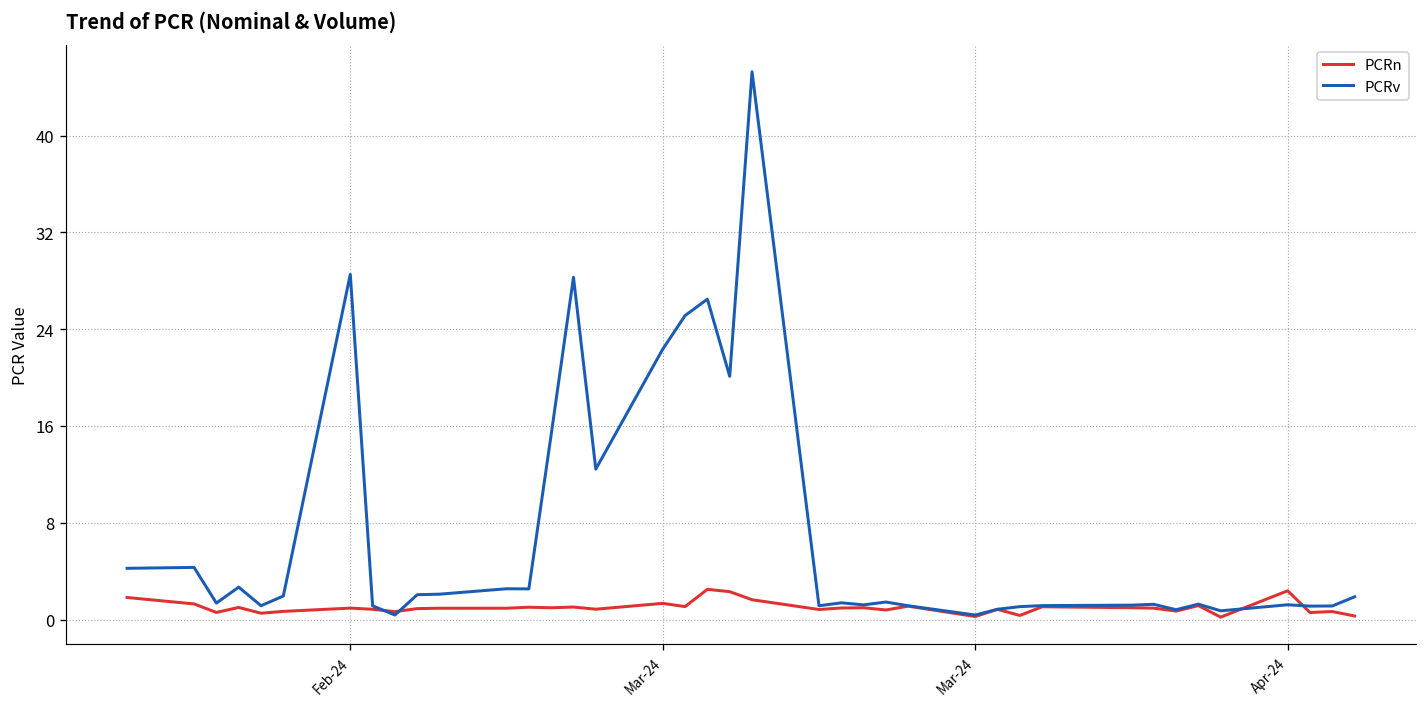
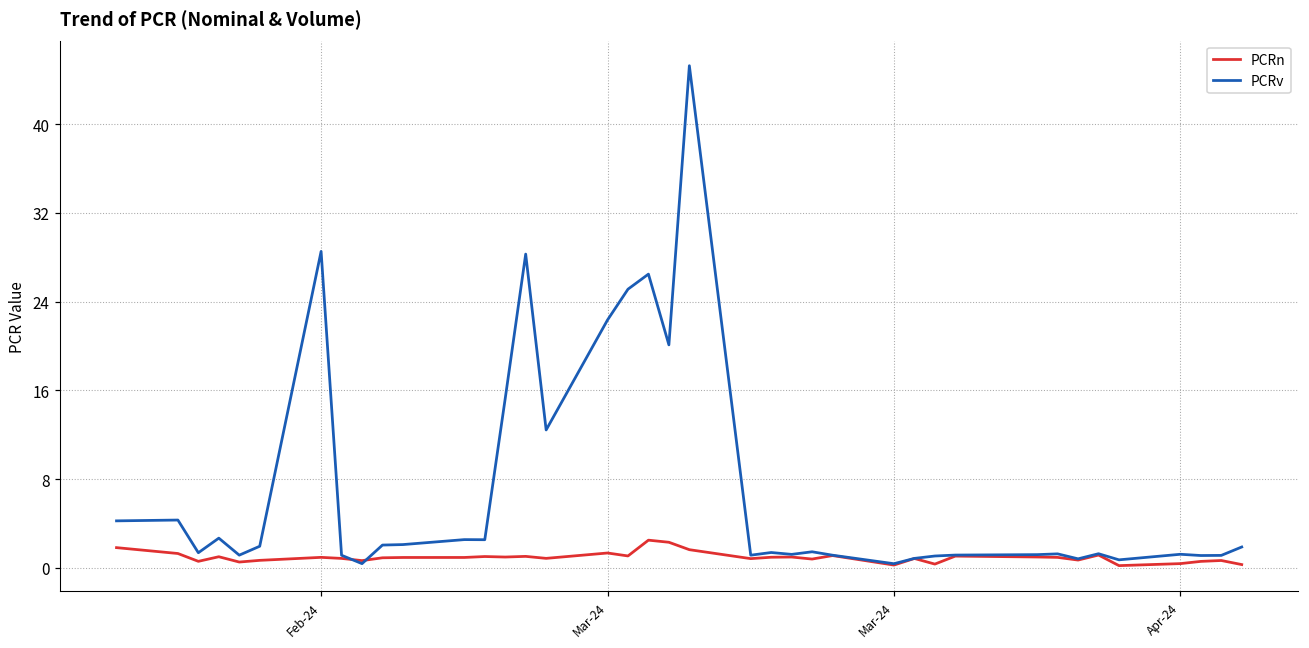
PCRn, Apr-24: 2.4 -> 0.4
